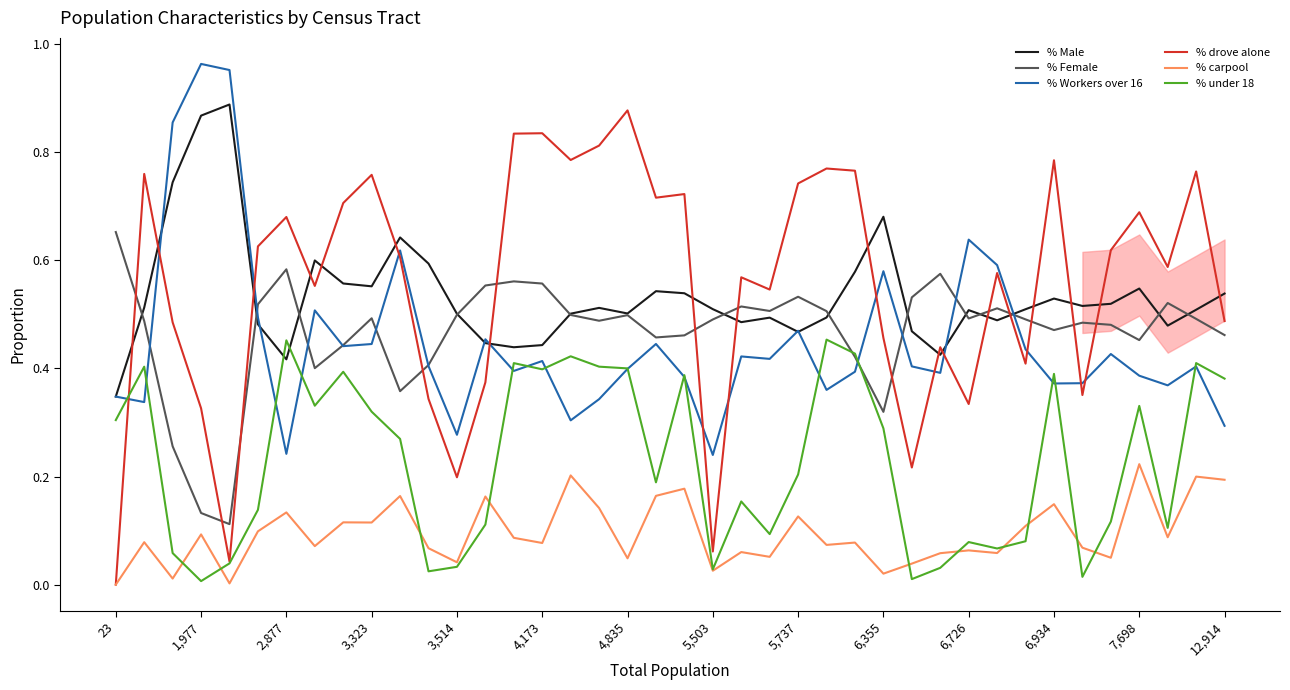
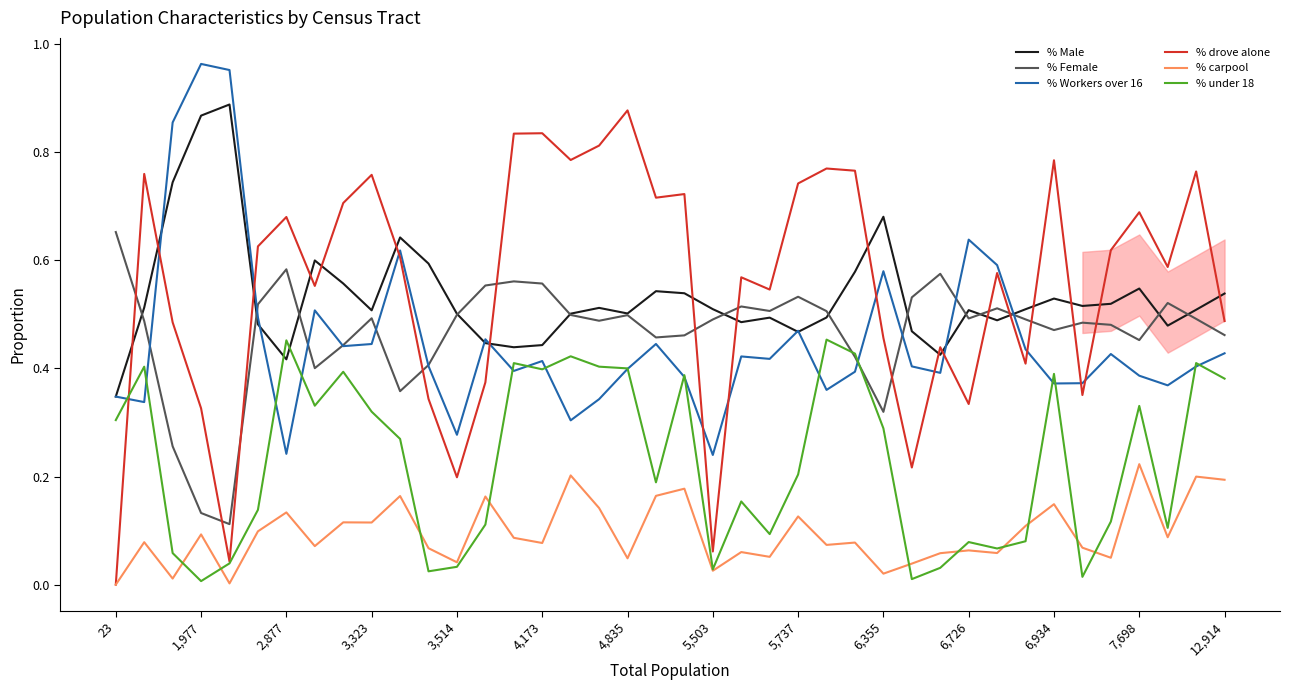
% Male, 3,323: 0.55 -> 0.51
% Workers over 16, 12,914: 0.29 -> 0.43
